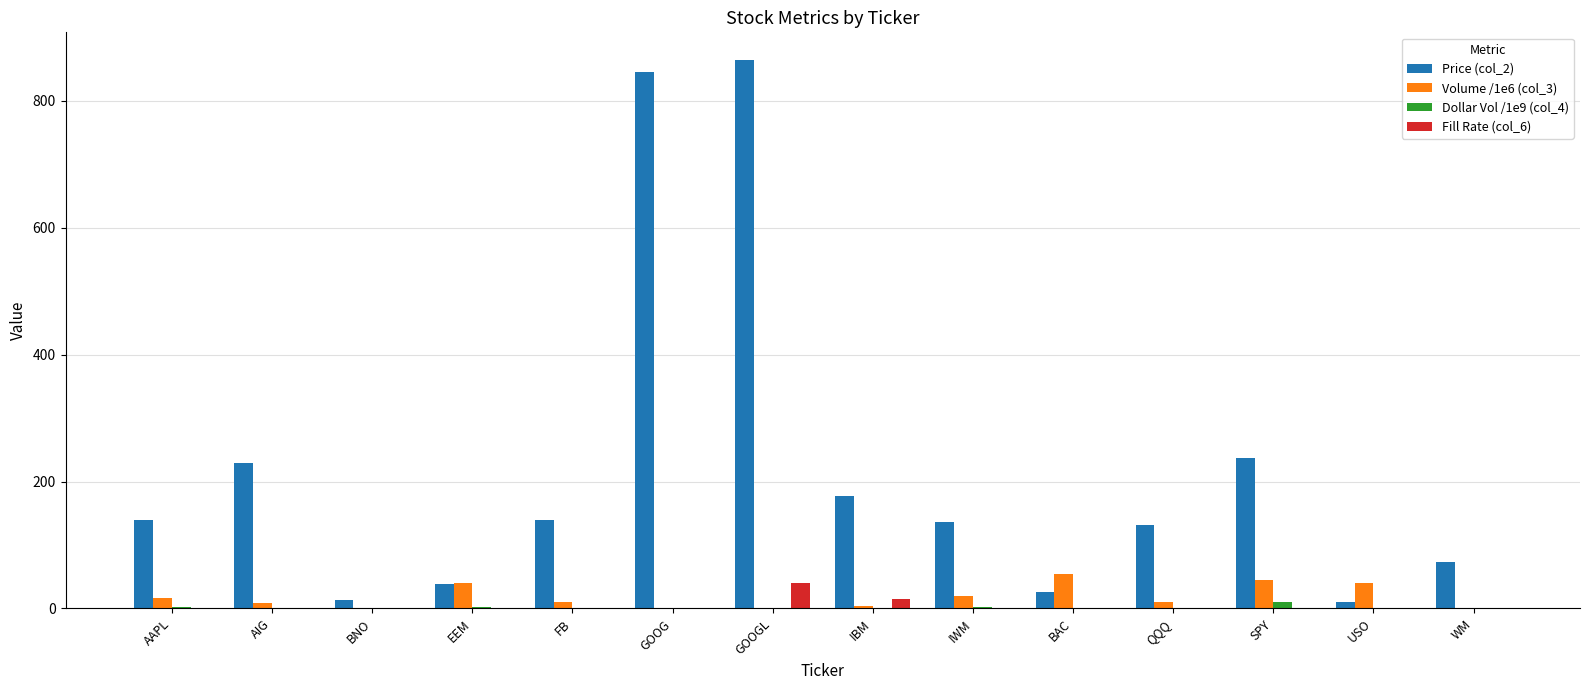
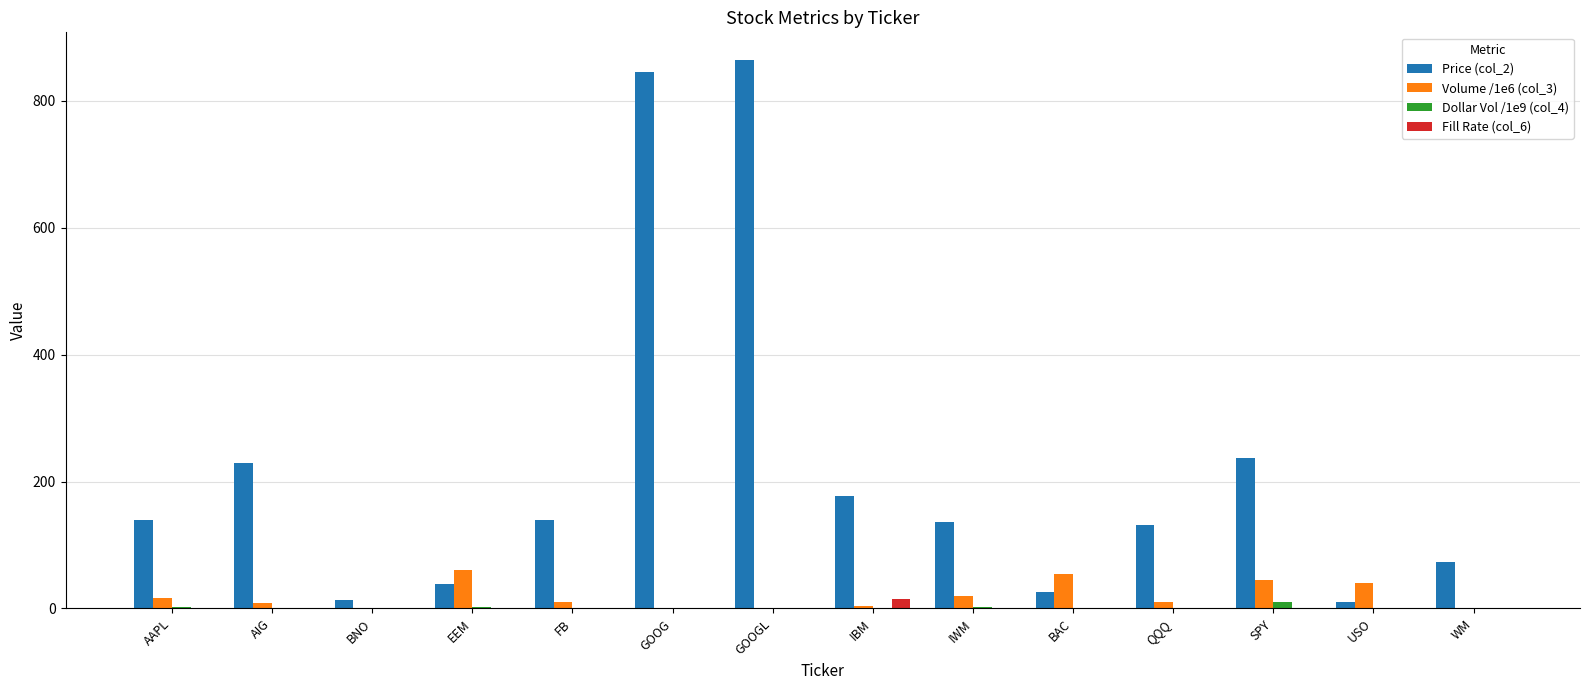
Volume /1e6 (col_3), EEM: 40 -> 60
Fill Rate (col_6), GOOGL: 40 -> 0
